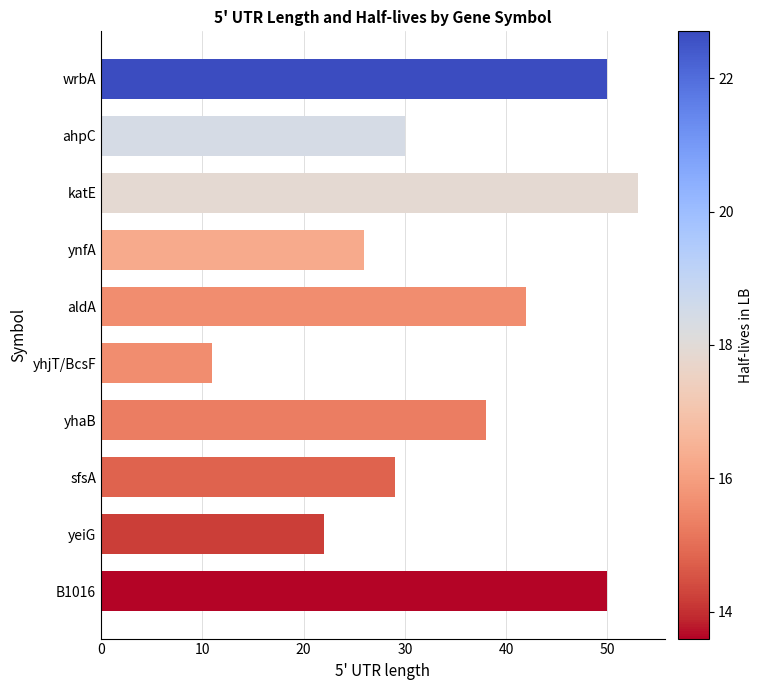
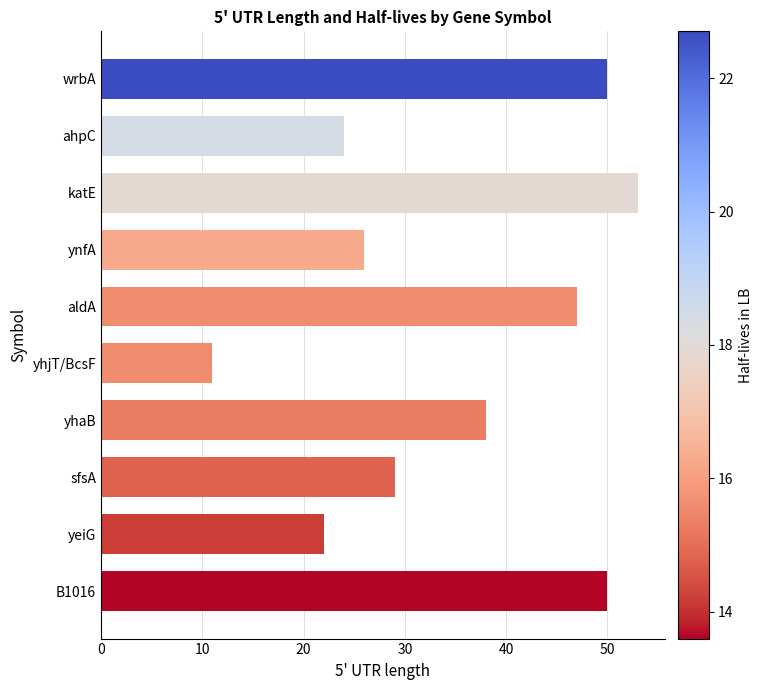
ahpC: 30 -> 24
aldA: 42 -> 47
